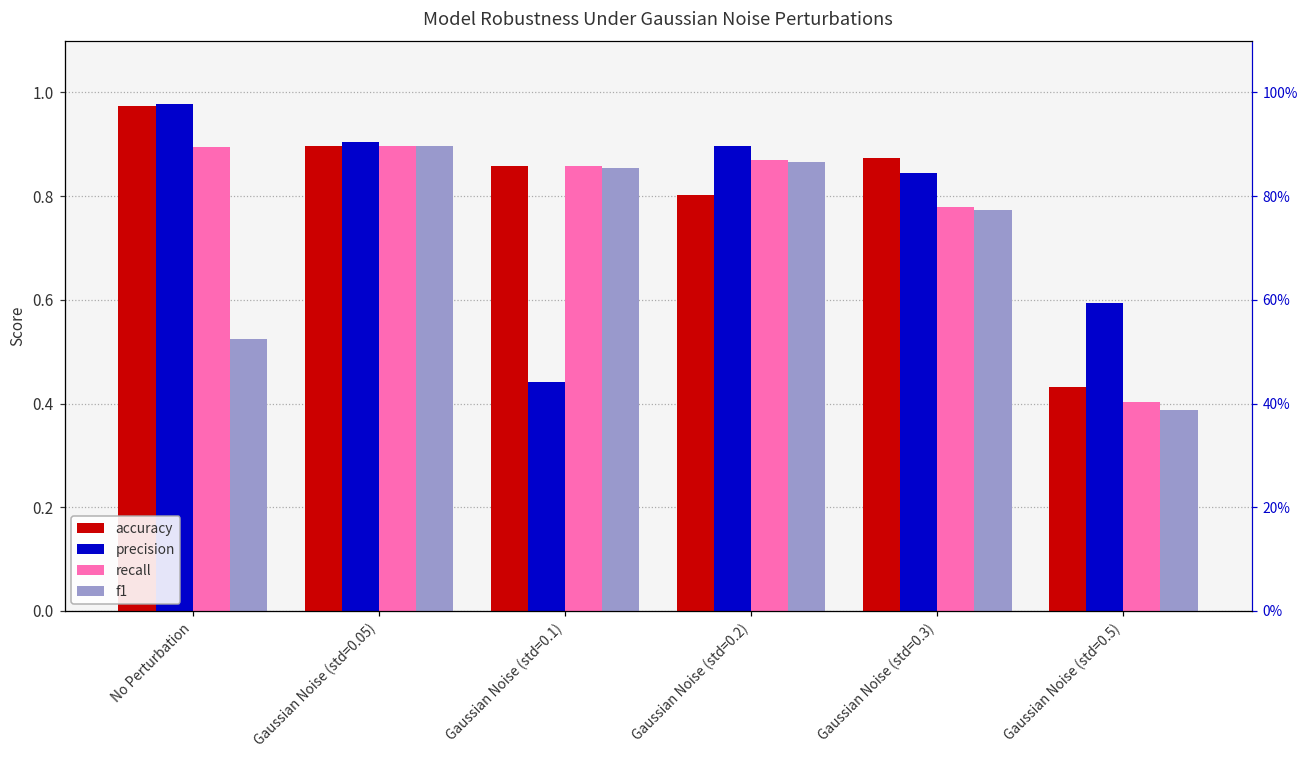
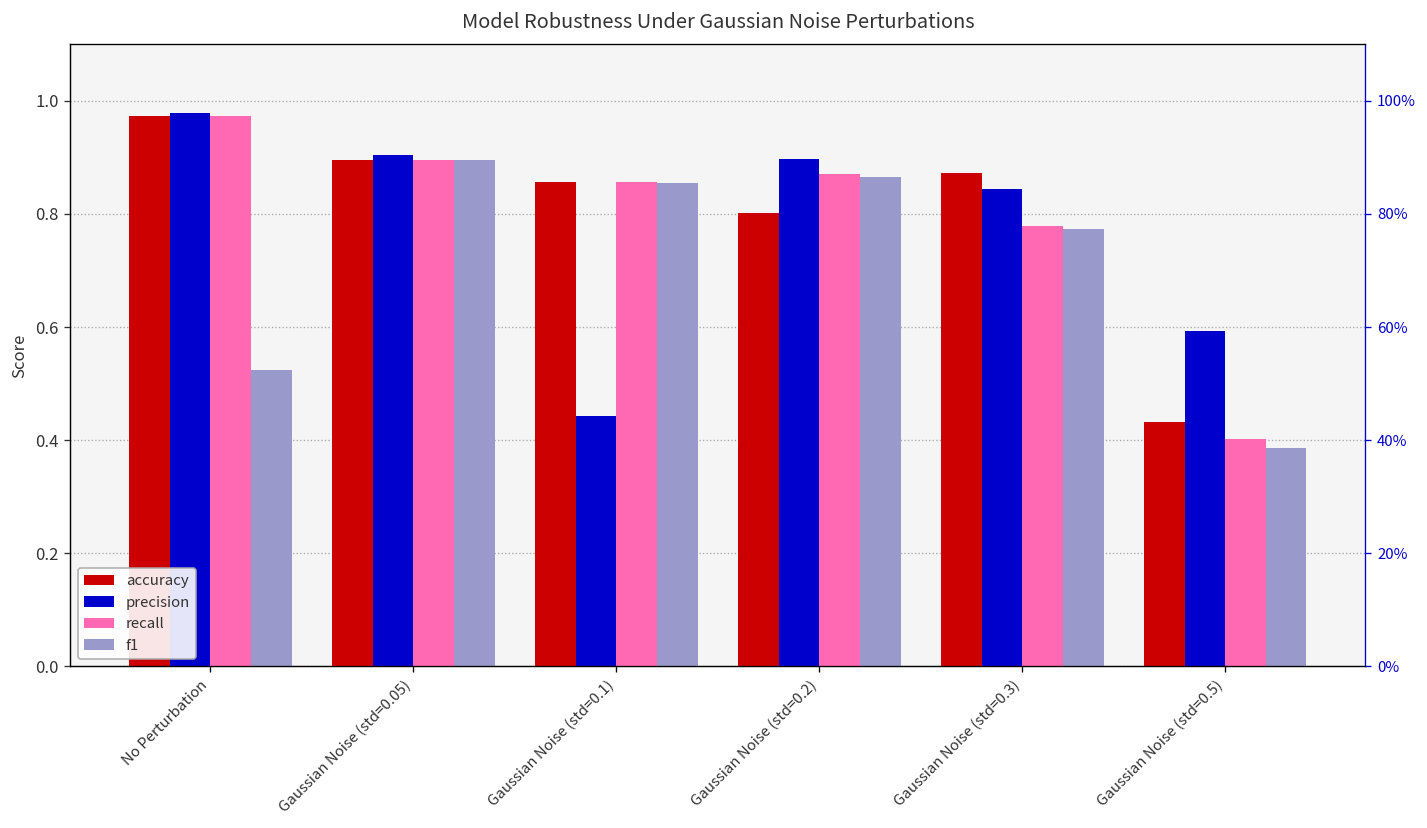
recall, No Perturbation: 0.89 -> 0.97
